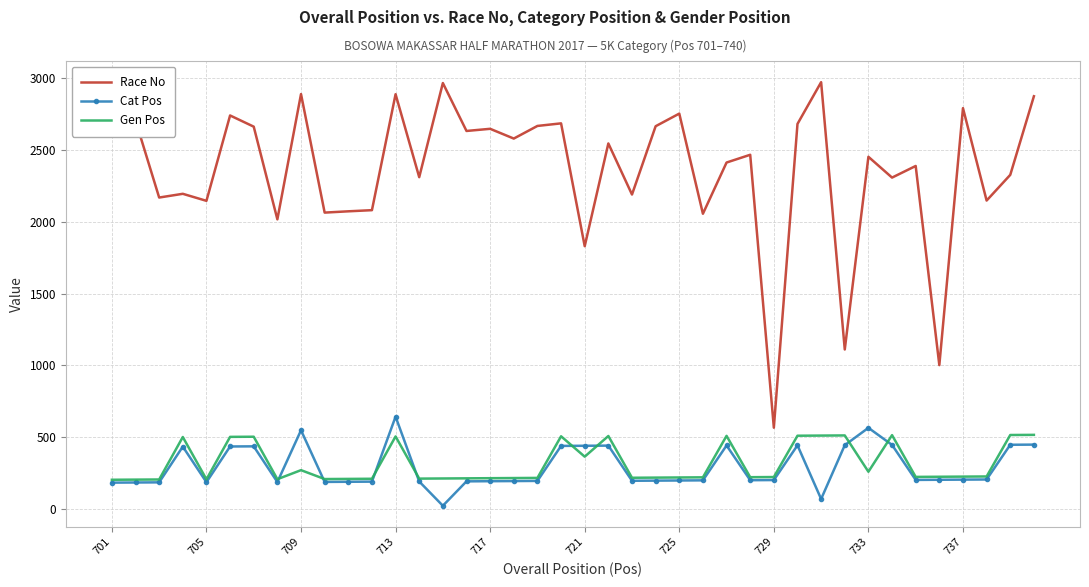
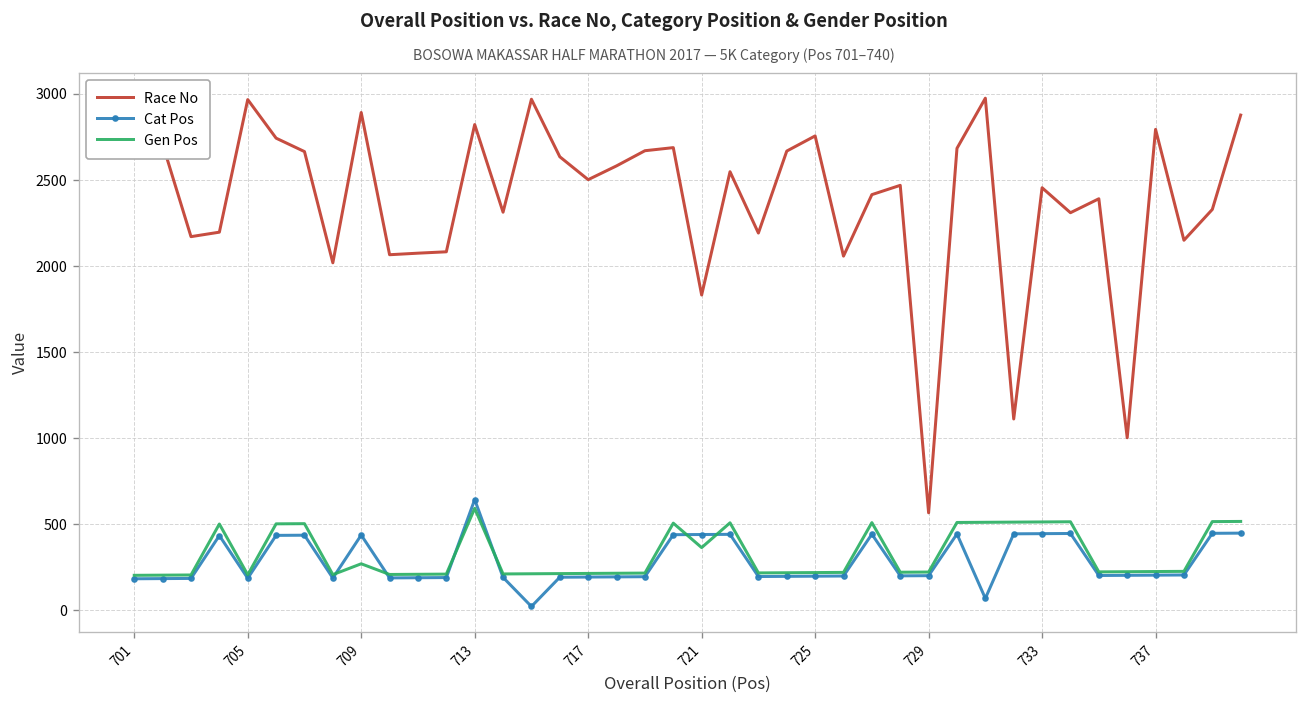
Race No, 705: 2150 -> 2970
Cat Pos, 709: 550 -> 440
Race No, 713: 2890 -> 2820
Gen Pos, 713: 500 -> 590
Race No, 717: 2650 -> 2500
Cat Pos, 733: 560 -> 440
Gen Pos, 733: 260 -> 510
